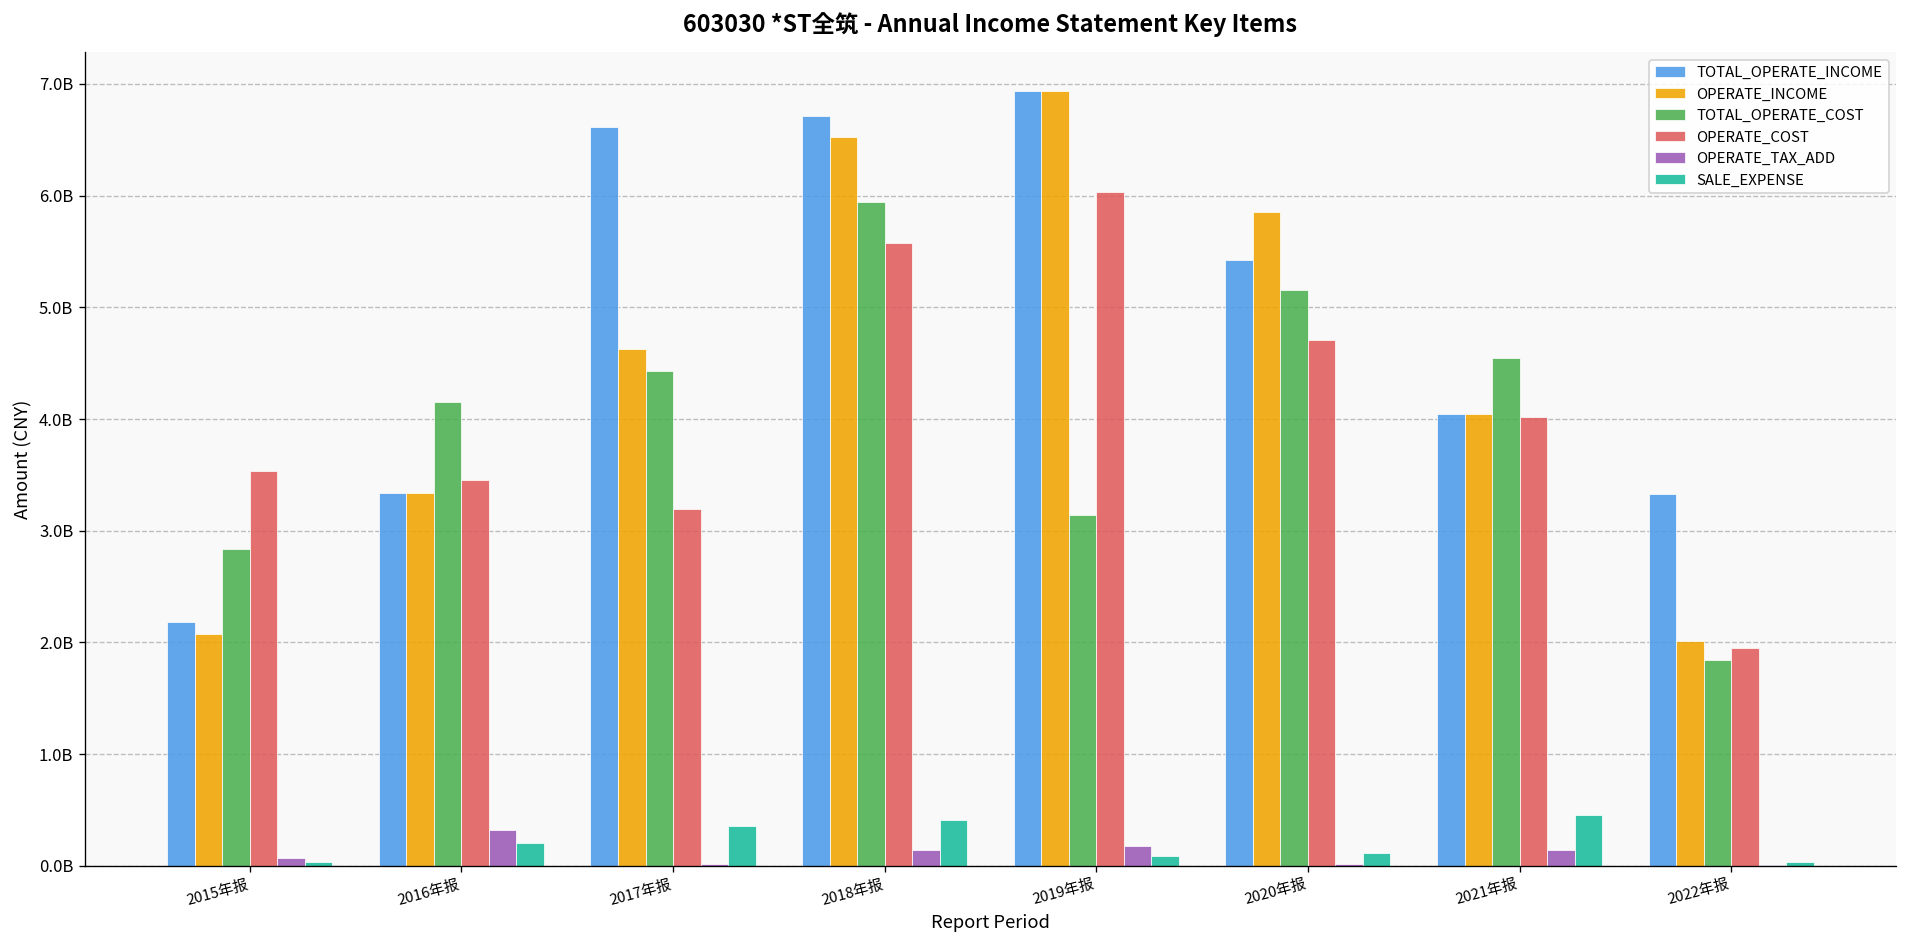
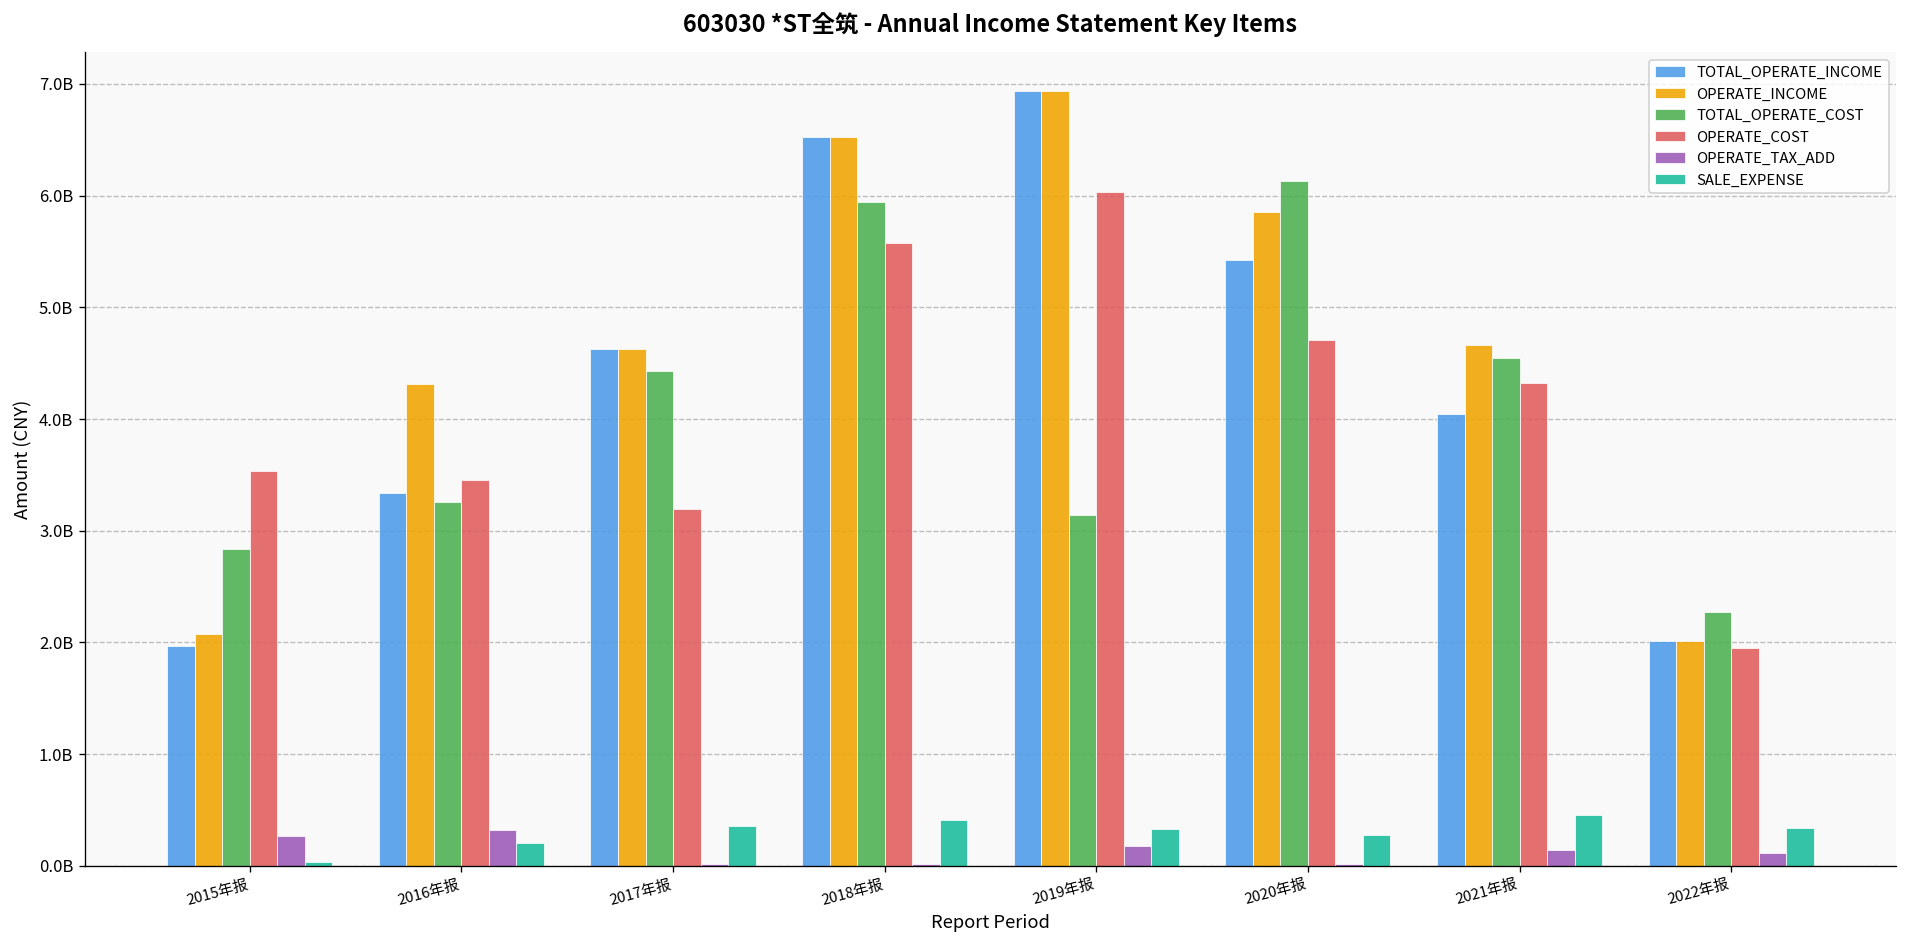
TOTAL_OPERATE_INCOME, 2015年报: 2200000000 -> 2000000000
OPERATE_TAX_ADD, 2015年报: 100000000 -> 300000000
OPERATE_INCOME, 2016年报: 3300000000 -> 4300000000
TOTAL_OPERATE_COST, 2016年报: 4200000000 -> 3300000000
TOTAL_OPERATE_INCOME, 2017年报: 6600000000 -> 4600000000
TOTAL_OPERATE_INCOME, 2018年报: 6700000000 -> 6500000000
OPERATE_TAX_ADD, 2018年报: 100000000 -> 0
SALE_EXPENSE, 2019年报: 100000000 -> 300000000
TOTAL_OPERATE_COST, 2020年报: 5200000000 -> 6100000000
SALE_EXPENSE, 2020年报: 100000000 -> 300000000
OPERATE_INCOME, 2021年报: 4000000000 -> 4700000000
OPERATE_COST, 2021年报: 4000000000 -> 4300000000
TOTAL_OPERATE_INCOME, 2022年报: 3300000000 -> 2000000000
TOTAL_OPERATE_COST, 2022年报: 1800000000 -> 2300000000
OPERATE_TAX_ADD, 2022年报: 0 -> 100000000
SALE_EXPENSE, 2022年报: 0 -> 300000000
